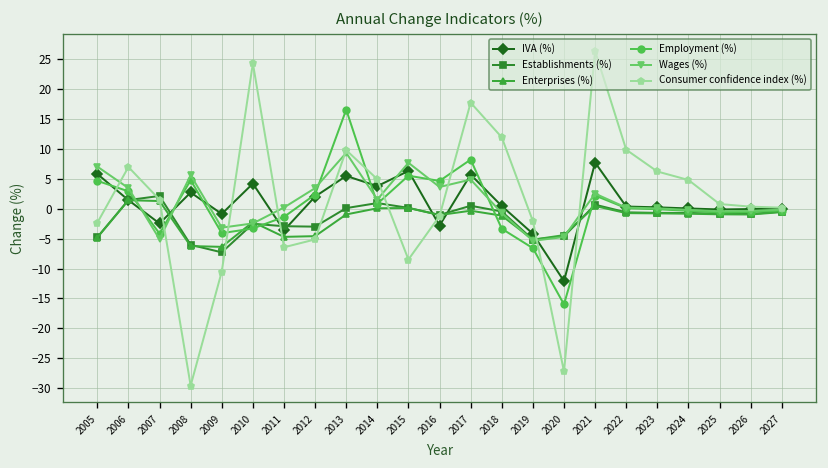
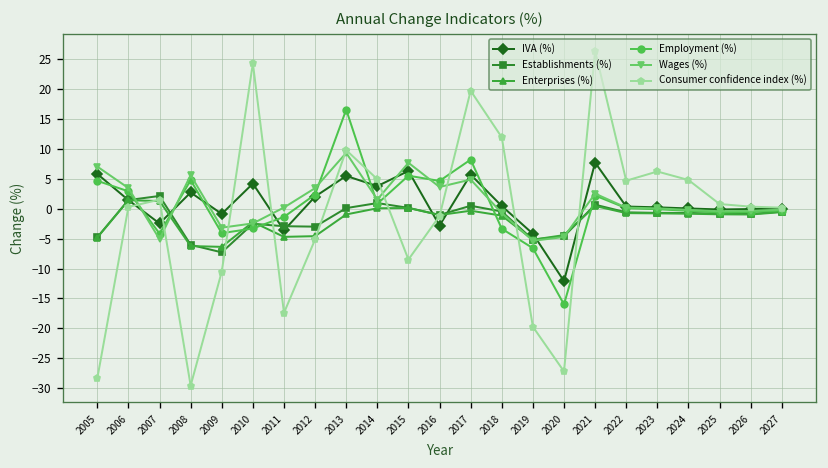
Consumer confidence index (%), 2005: -2 -> -28
Consumer confidence index (%), 2006: 7 -> 0
Consumer confidence index (%), 2011: -6 -> -17
Consumer confidence index (%), 2017: 18 -> 20
Consumer confidence index (%), 2019: -2 -> -20
Consumer confidence index (%), 2022: 10 -> 5
